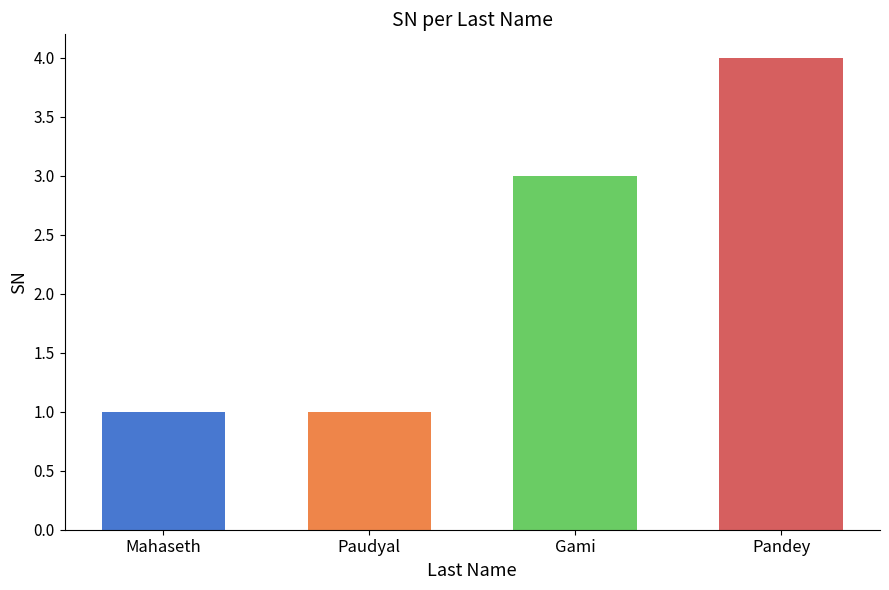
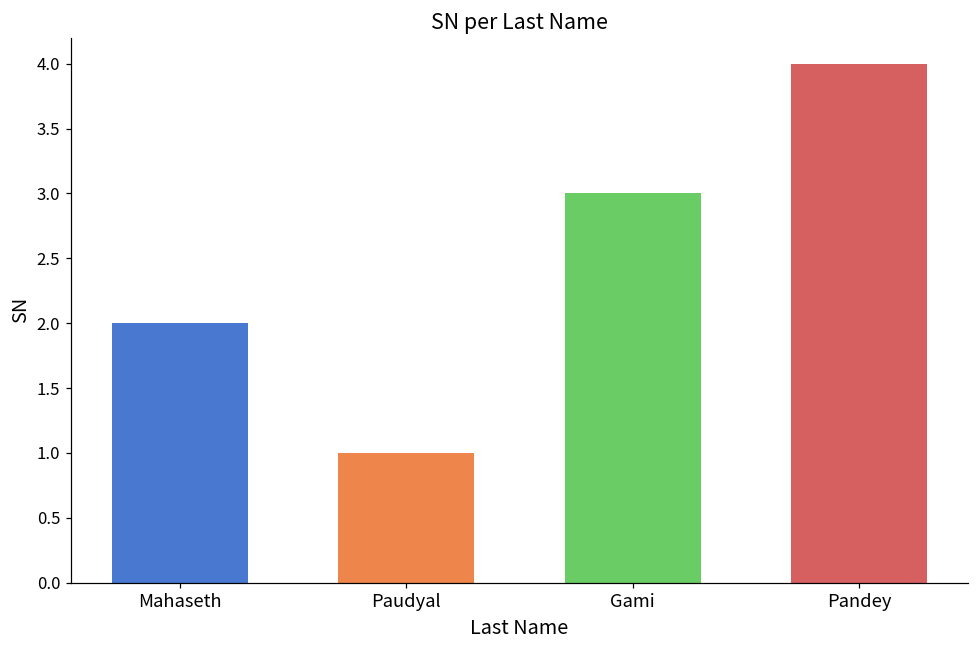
Mahaseth: 1 -> 2
